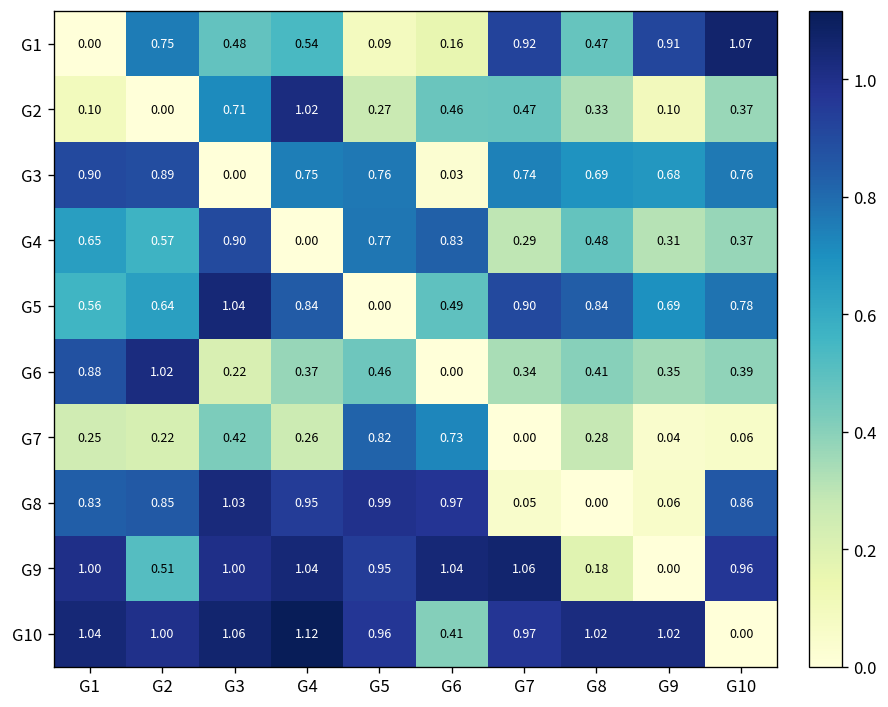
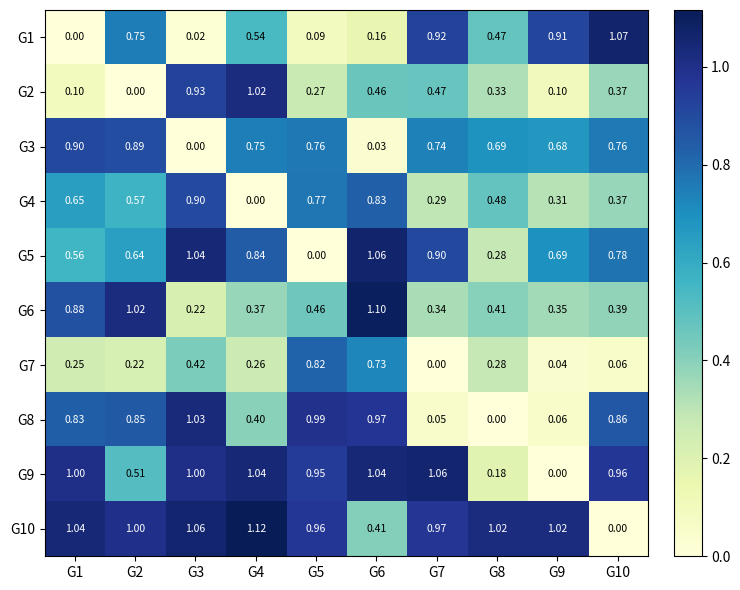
G1, G3: 0.48 -> 0.02
G2, G3: 0.71 -> 0.93
G5, G6: 0.49 -> 1.06
G5, G8: 0.84 -> 0.28
G6, G6: 0.00 -> 1.10
G8, G4: 0.95 -> 0.40
